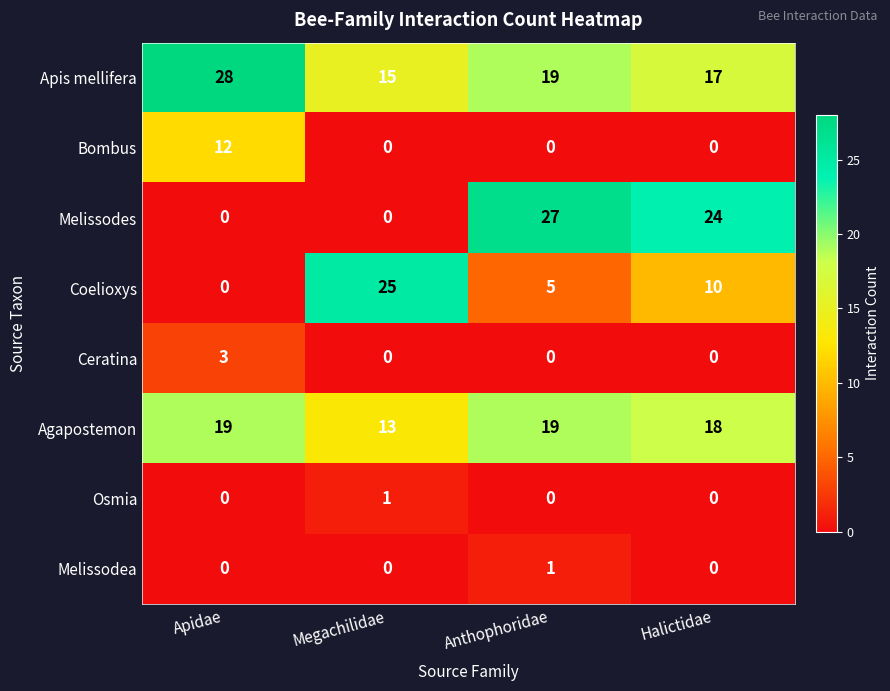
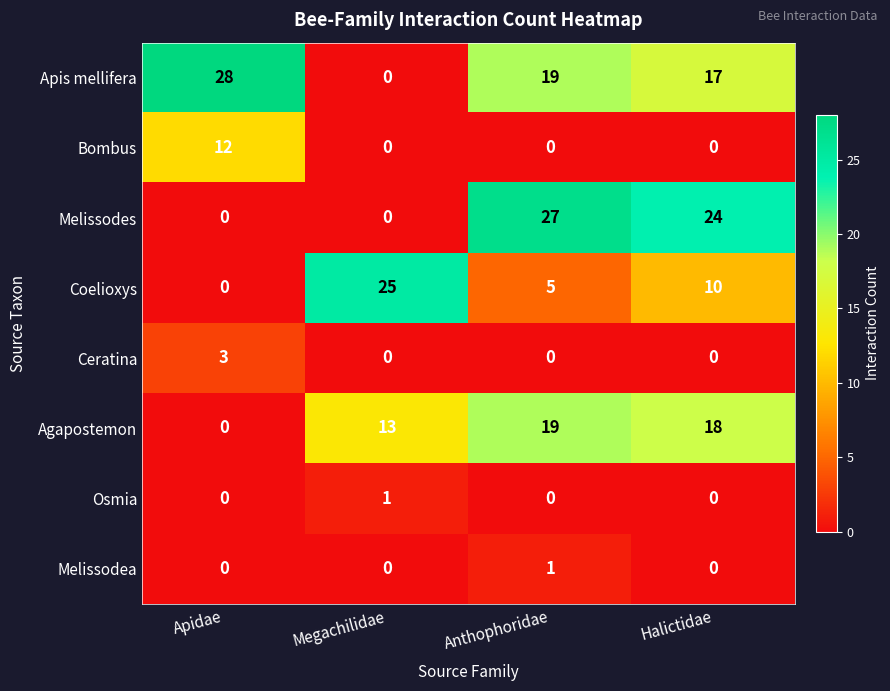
Apis mellifera, Megachilidae: 15 -> 0
Agapostemon, Apidae: 19 -> 0
